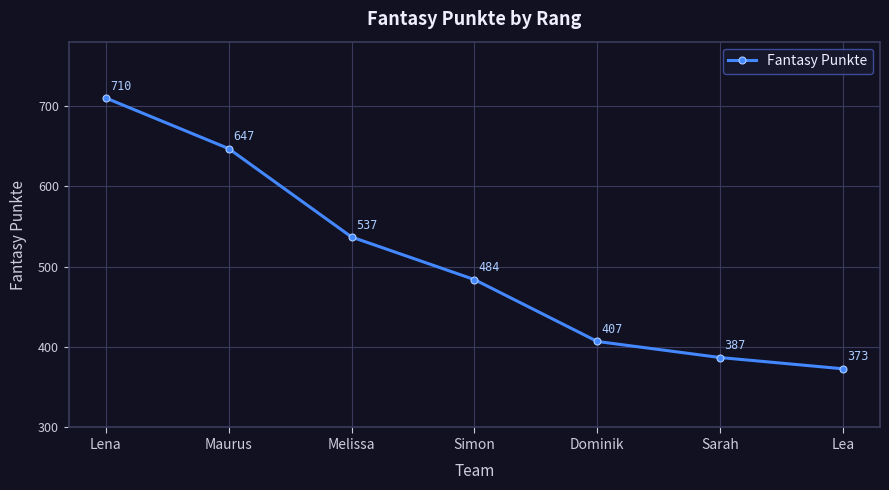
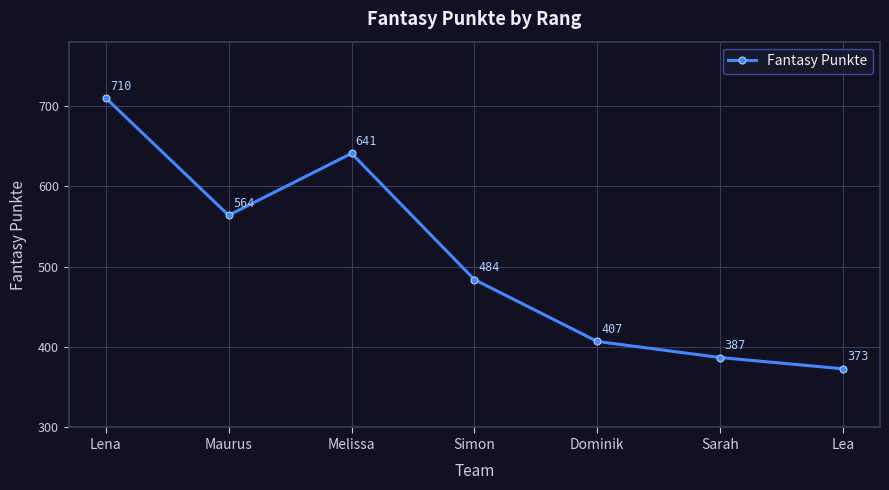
Maurus: 647 -> 564
Melissa: 537 -> 641
